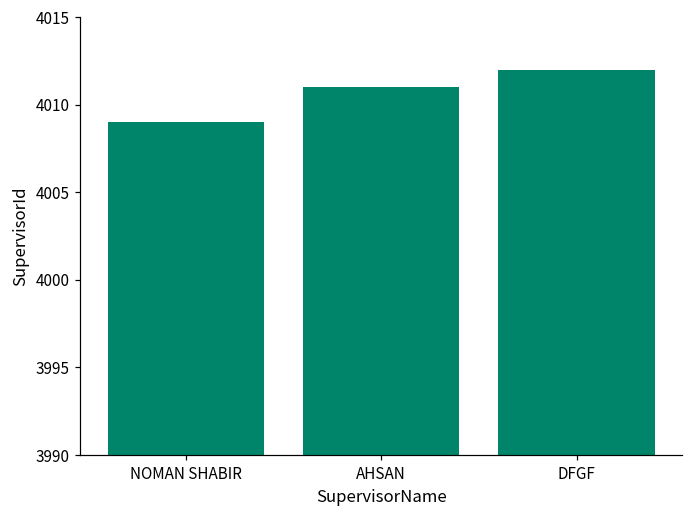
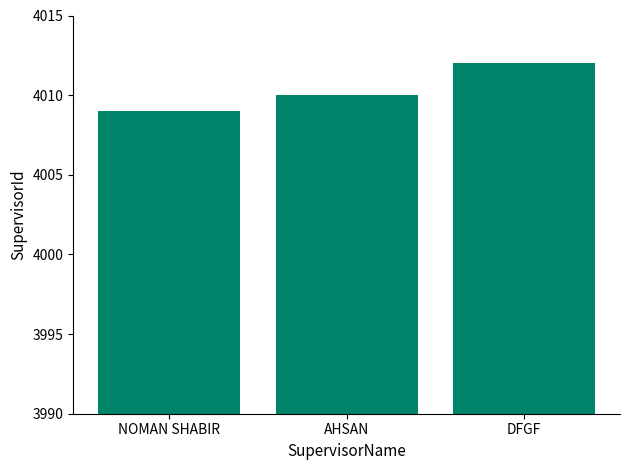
AHSAN: 4011 -> 4010
